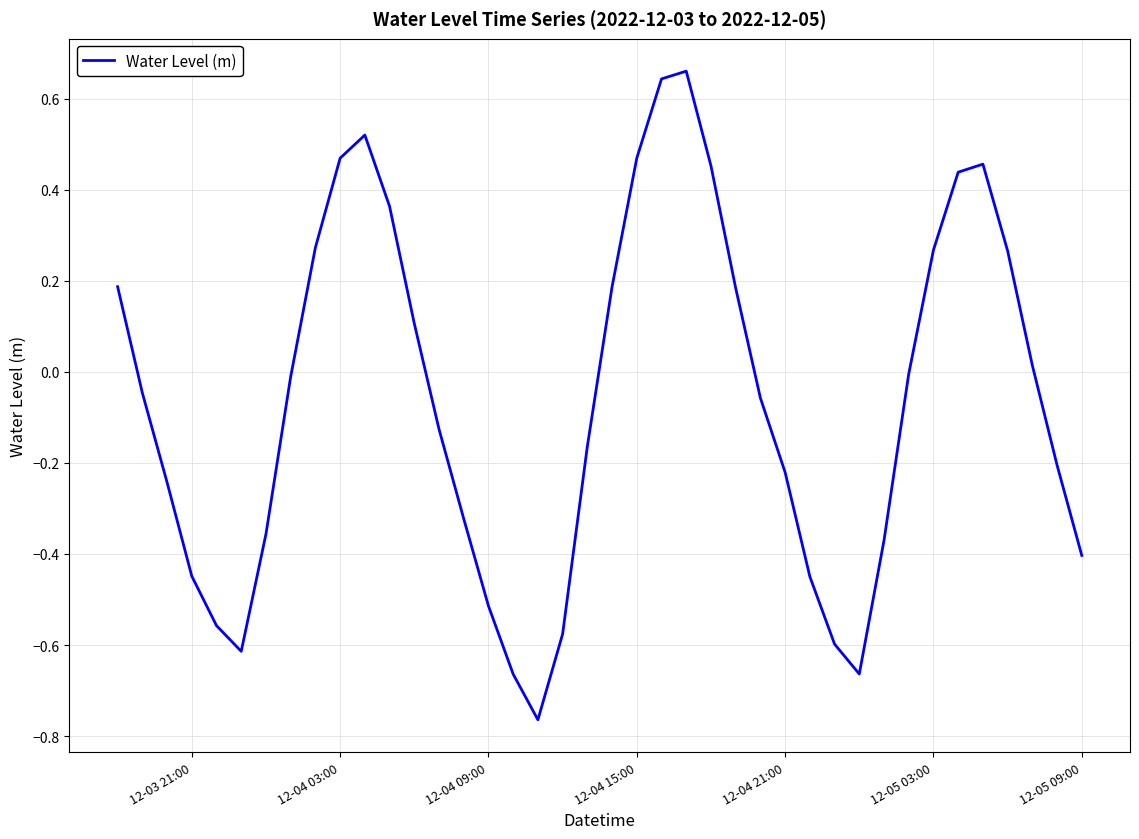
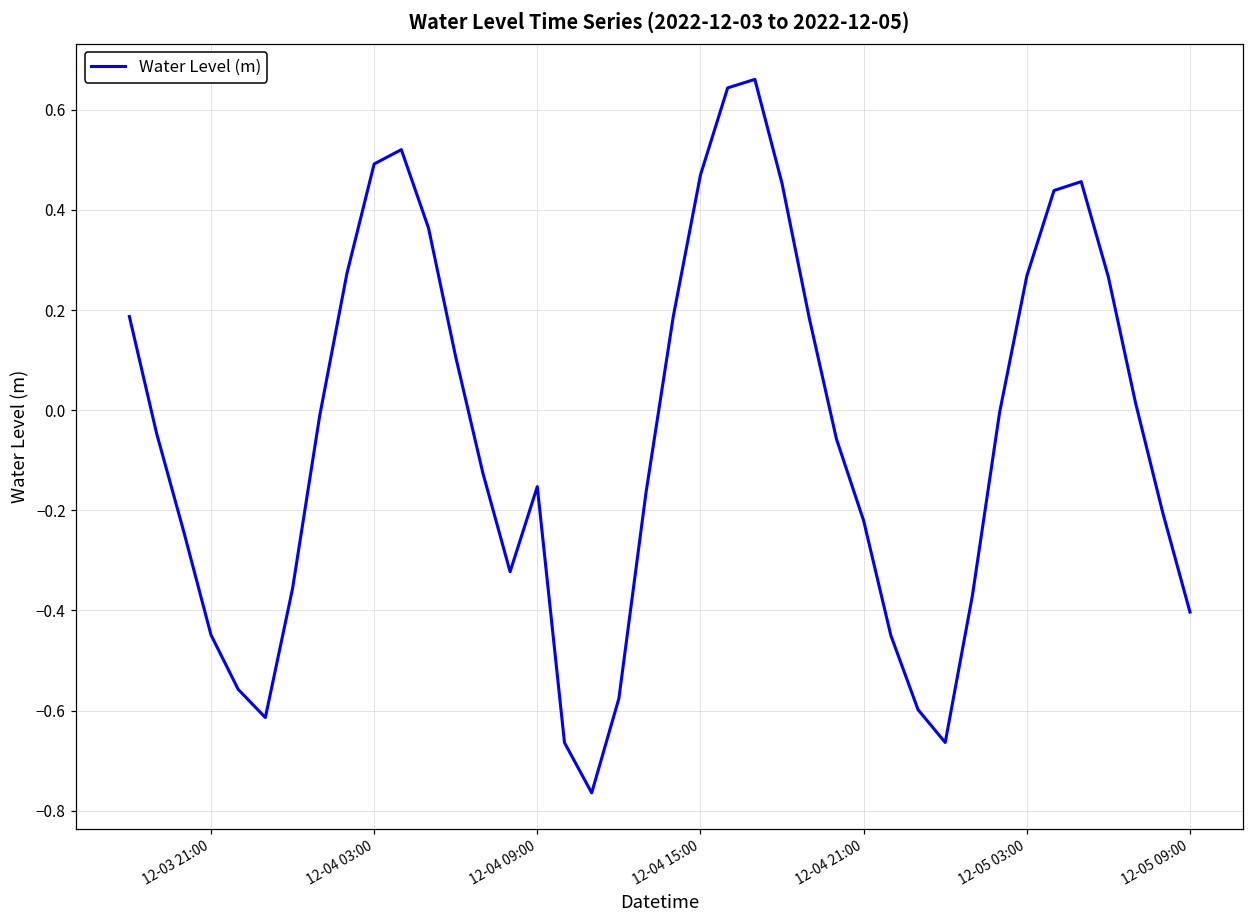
12-04 03:00: 0.47 -> 0.49
12-04 09:00: -0.51 -> -0.15
